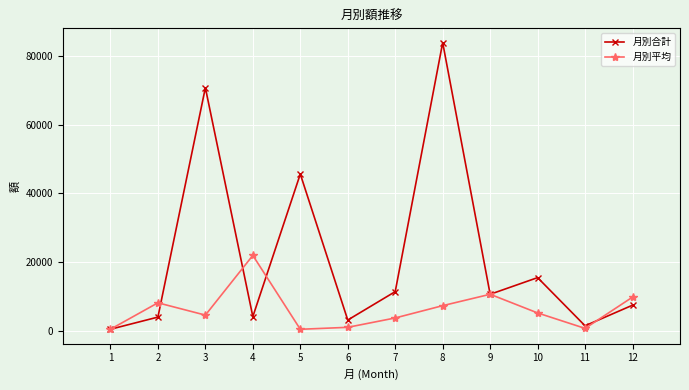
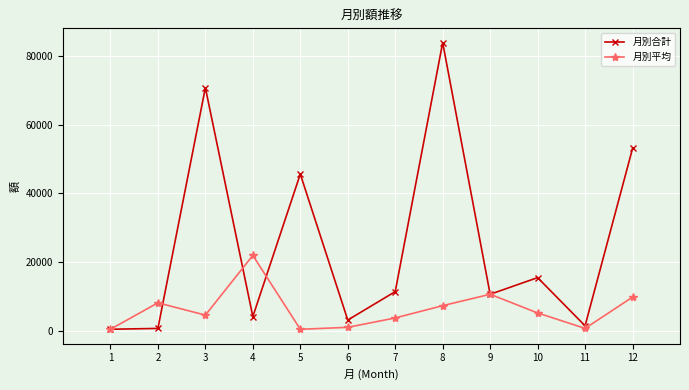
月別合計, 2: 4000 -> 1000
月別合計, 12: 8000 -> 53000
